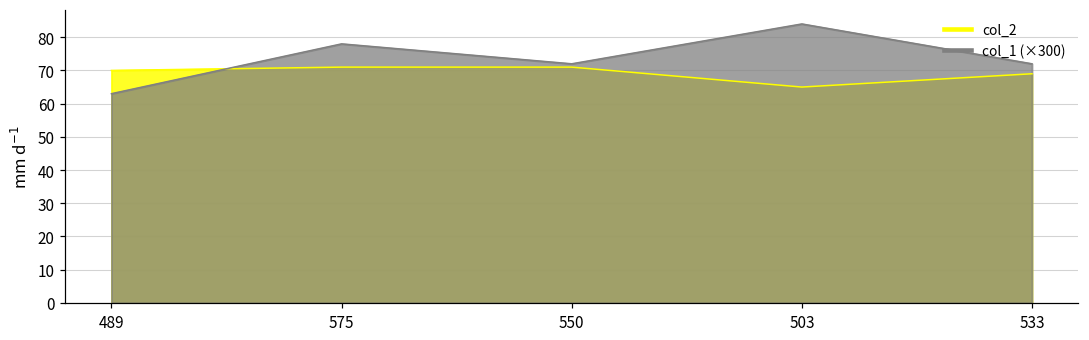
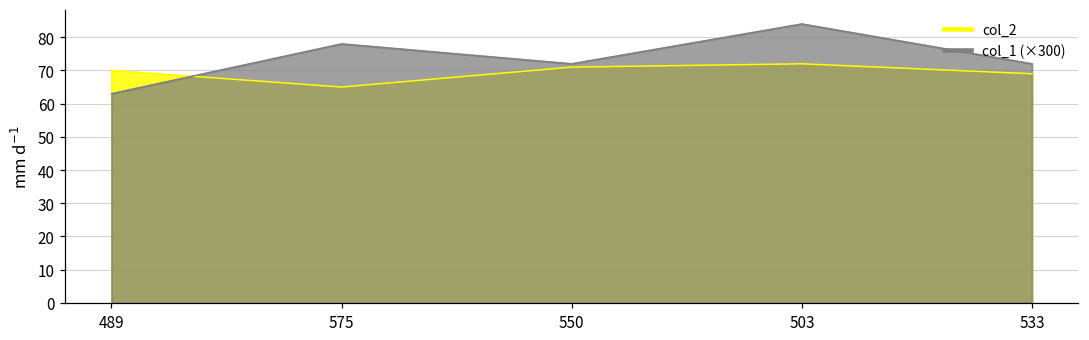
col_2, 575: 71 -> 65
col_2, 503: 65 -> 72
